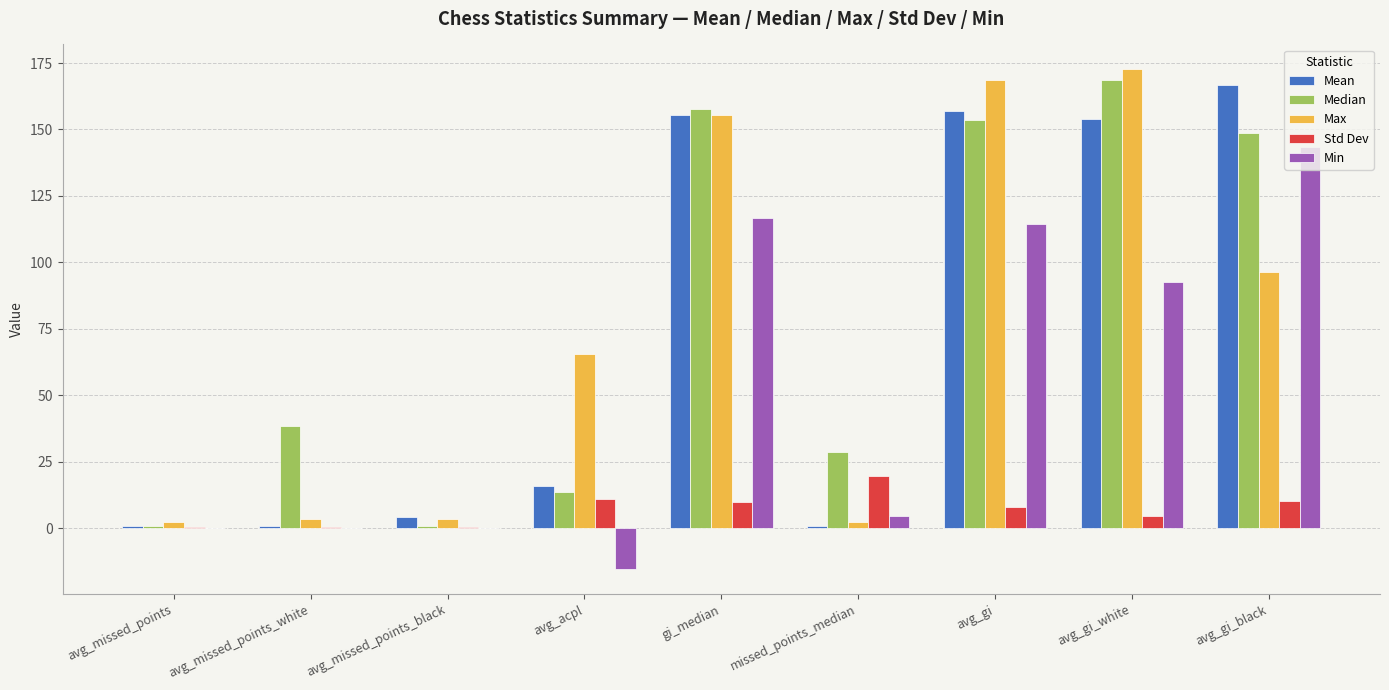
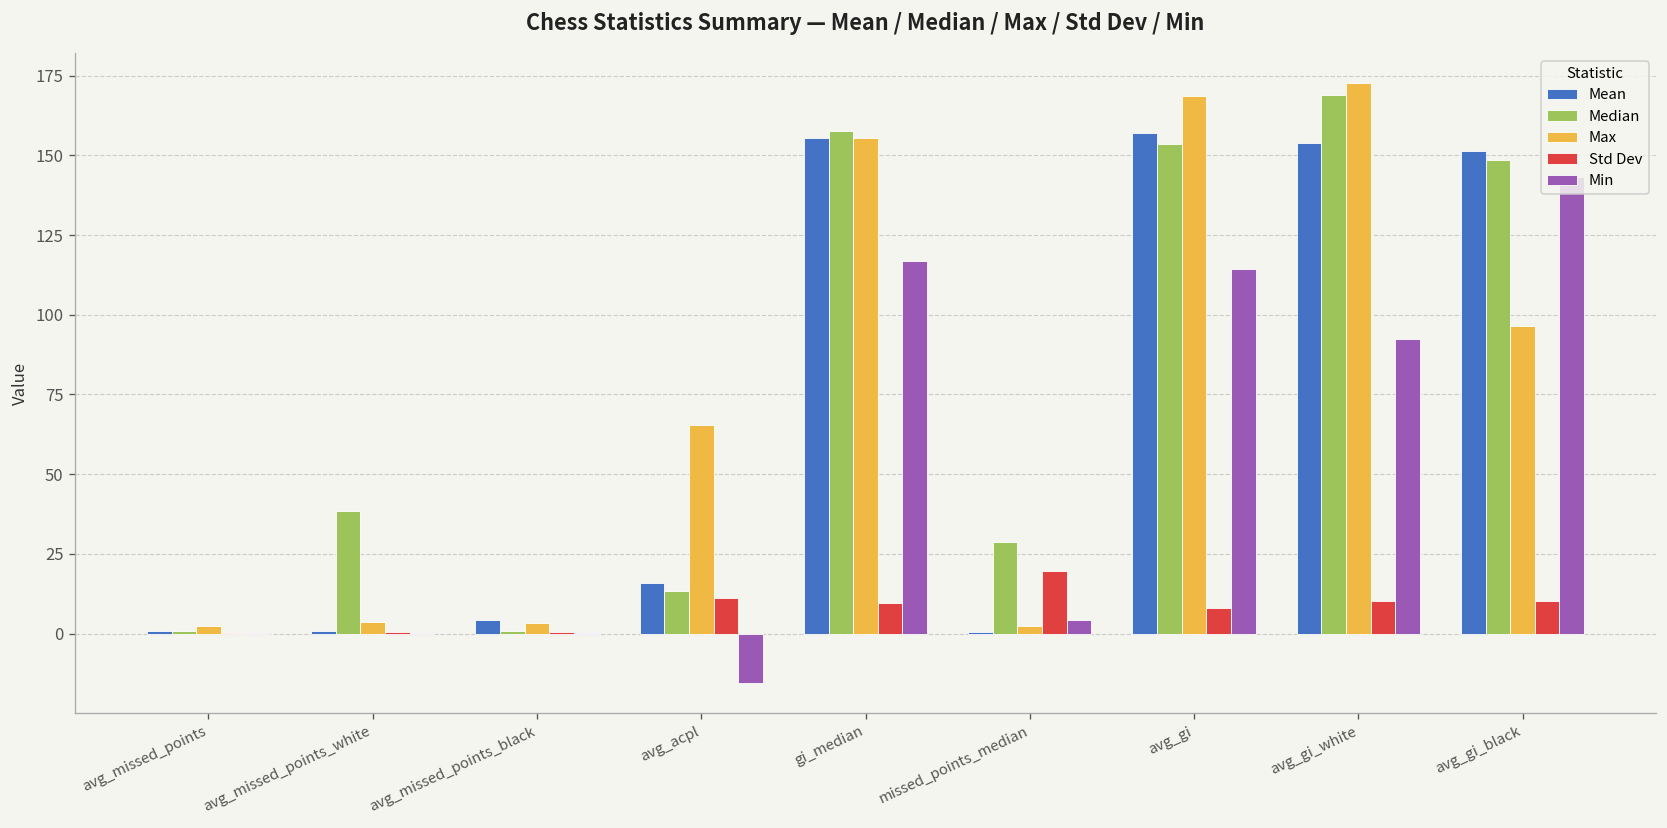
Std Dev, avg_gi_white: 5 -> 10
Mean, avg_gi_black: 167 -> 151
